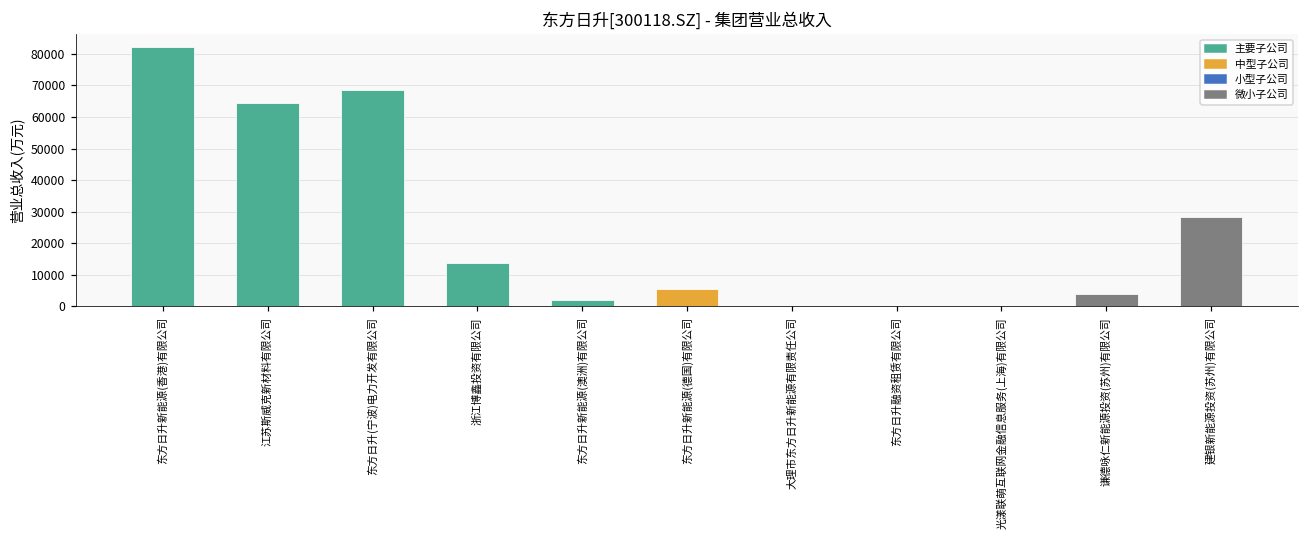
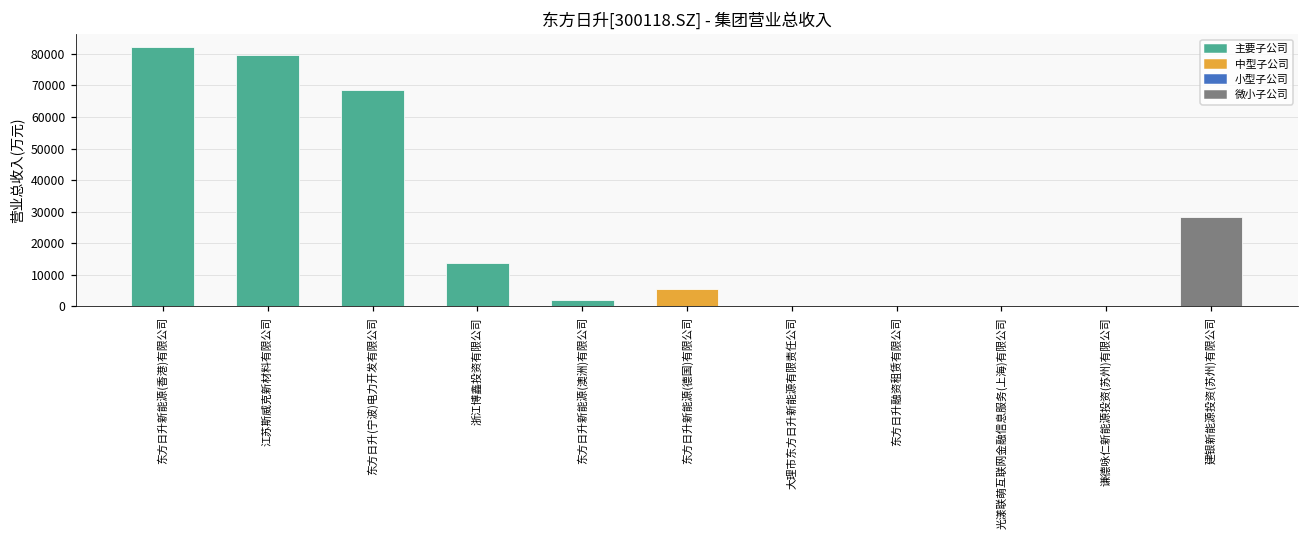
江苏斯威克新材料有限公司: 65000 -> 80000
谦德咏仁新能源投资(苏州)有限公司: 4000 -> 0
